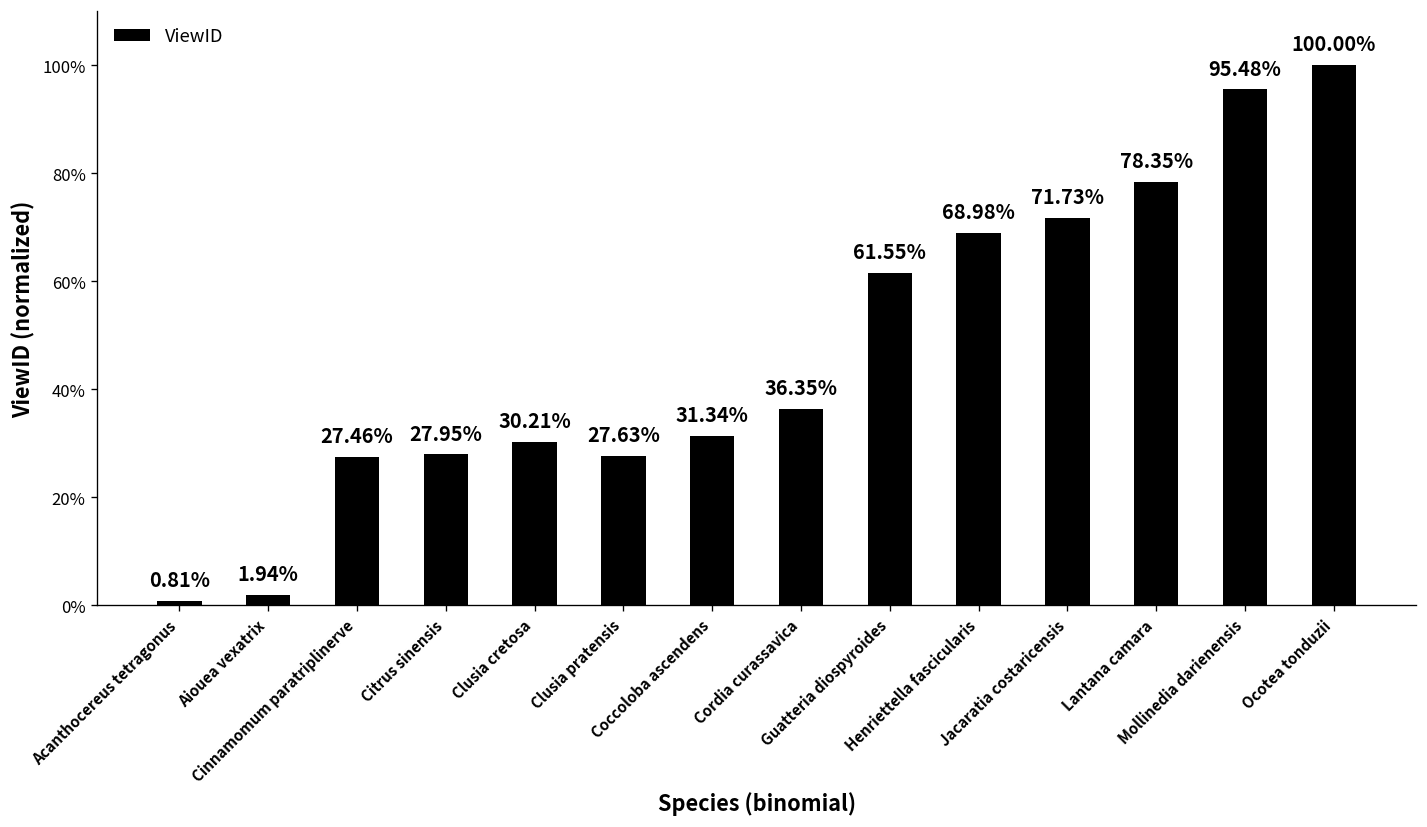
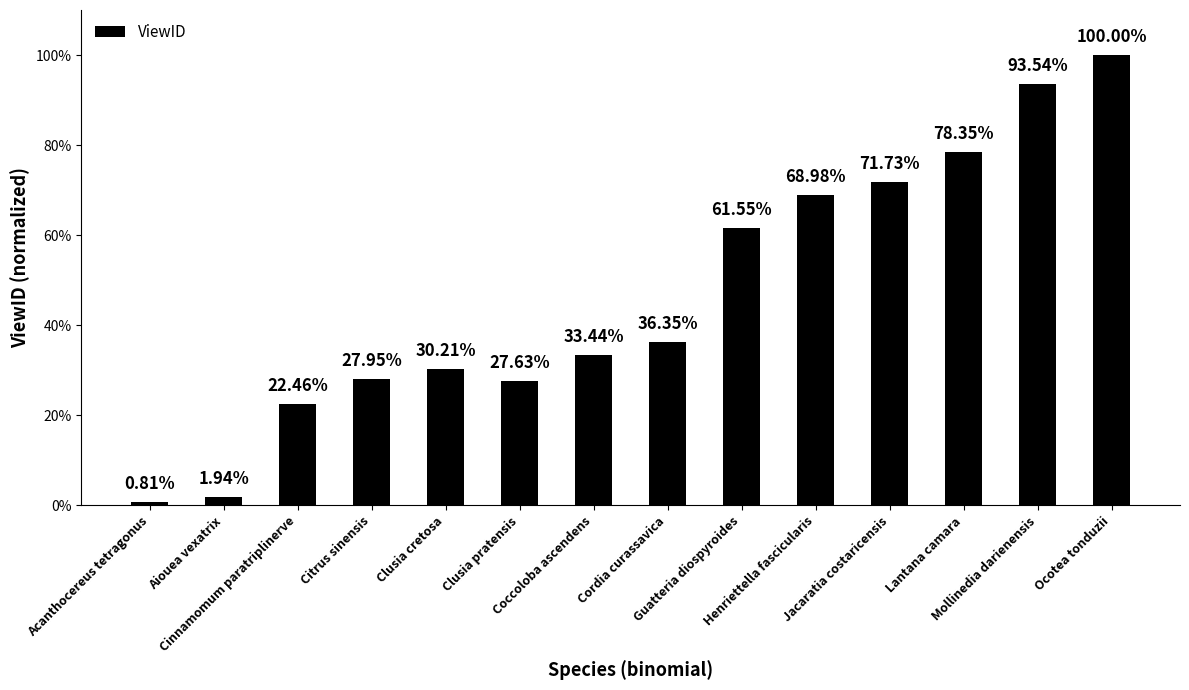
Cinnamomum paratriplinerve: 27.46% -> 22.46%
Coccoloba ascendens: 31.34% -> 33.44%
Mollinedia darienensis: 95.48% -> 93.54%
